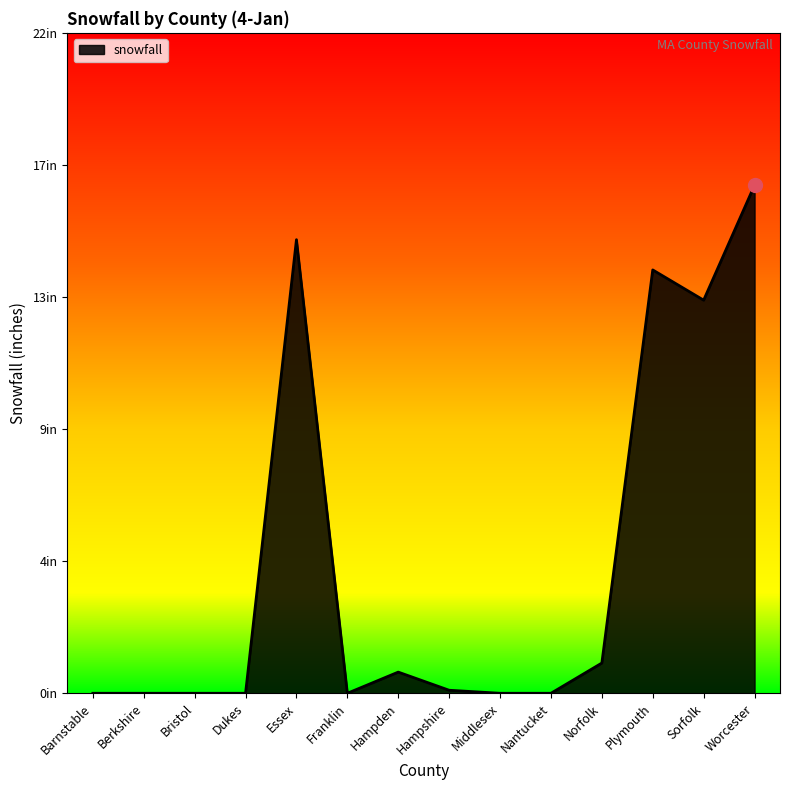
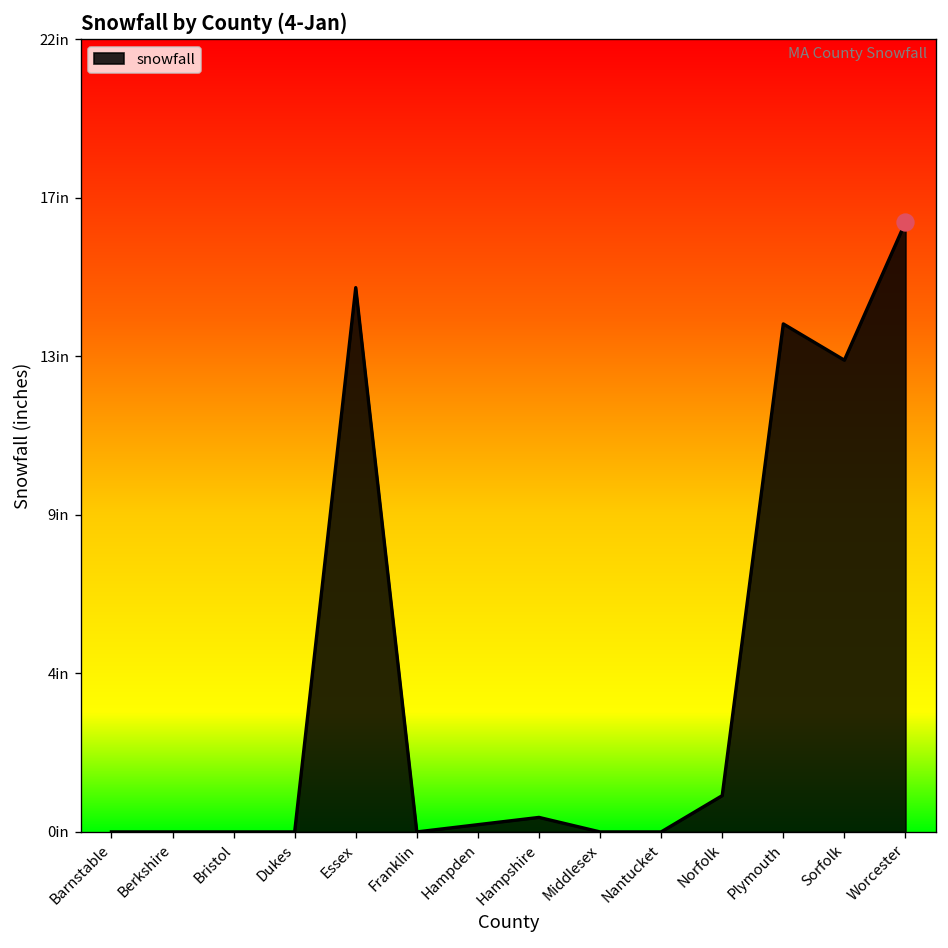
snowfall, Hampden: 0.7in -> 0.2in
snowfall, Hampshire: 0.1in -> 0.4in
